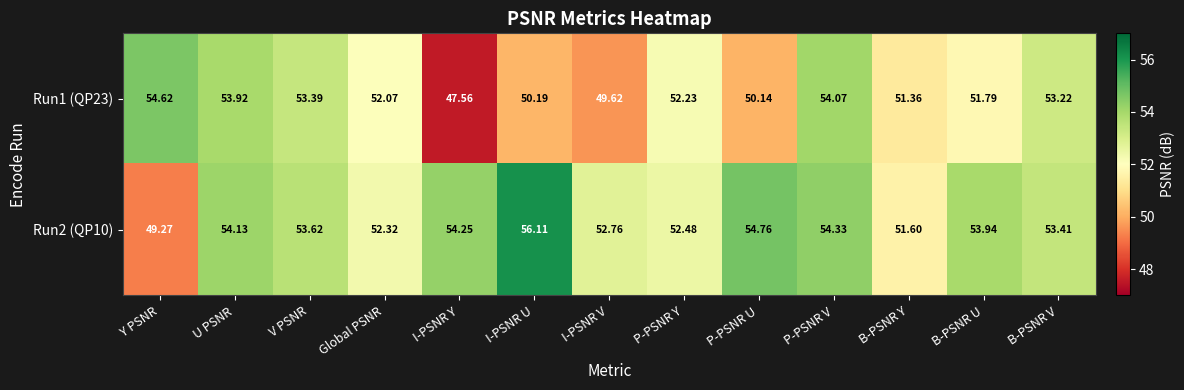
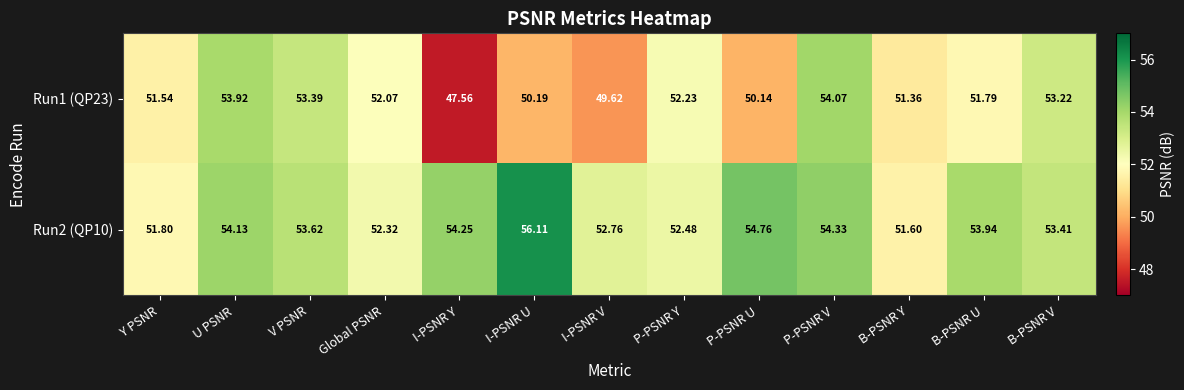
Run1 (QP23), Y PSNR: 54.62 -> 51.54
Run2 (QP10), Y PSNR: 49.27 -> 51.80
